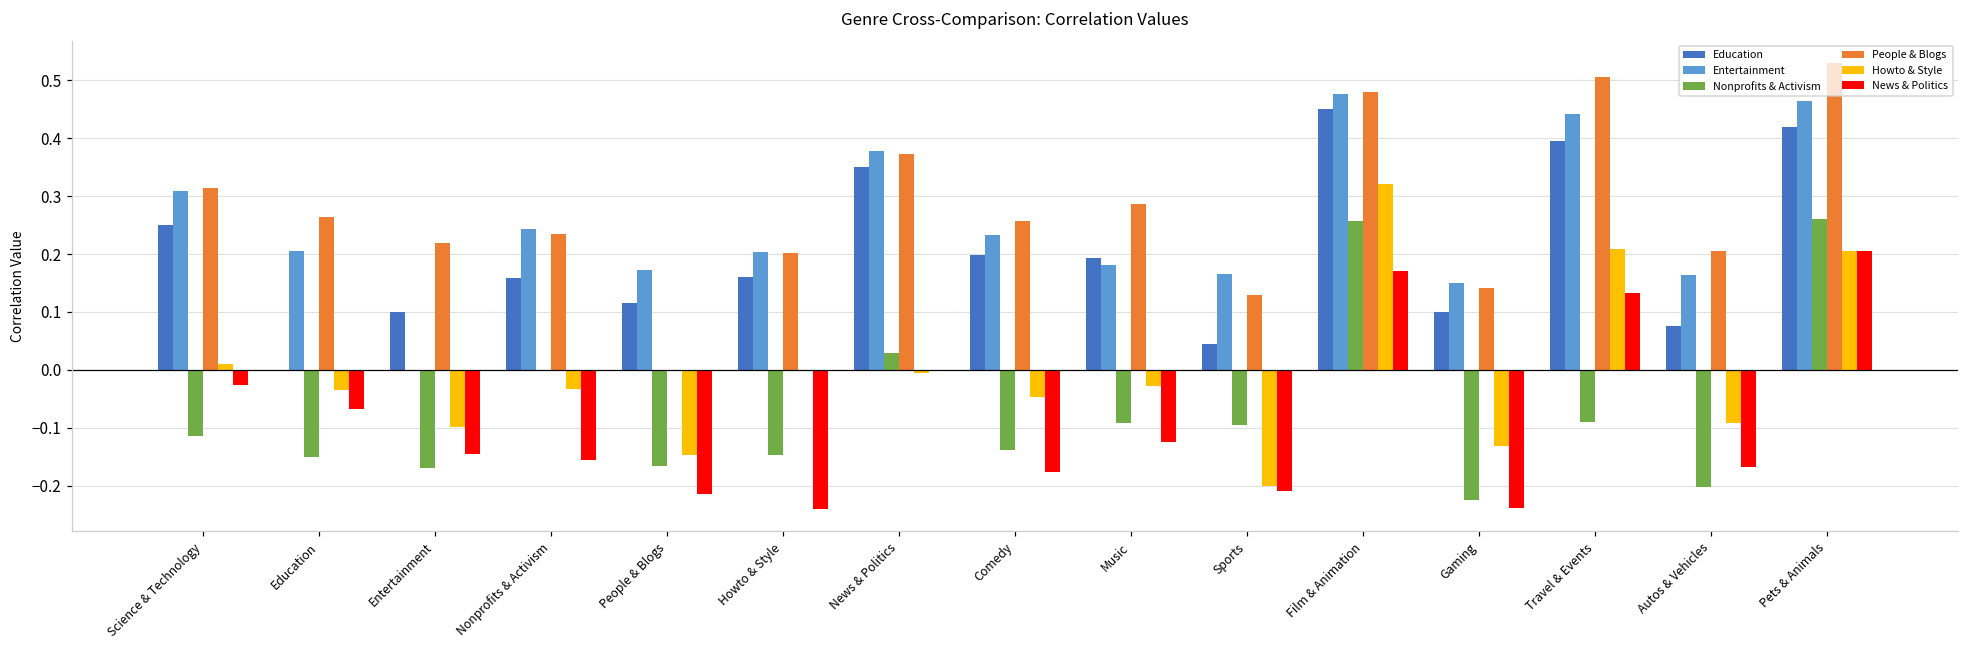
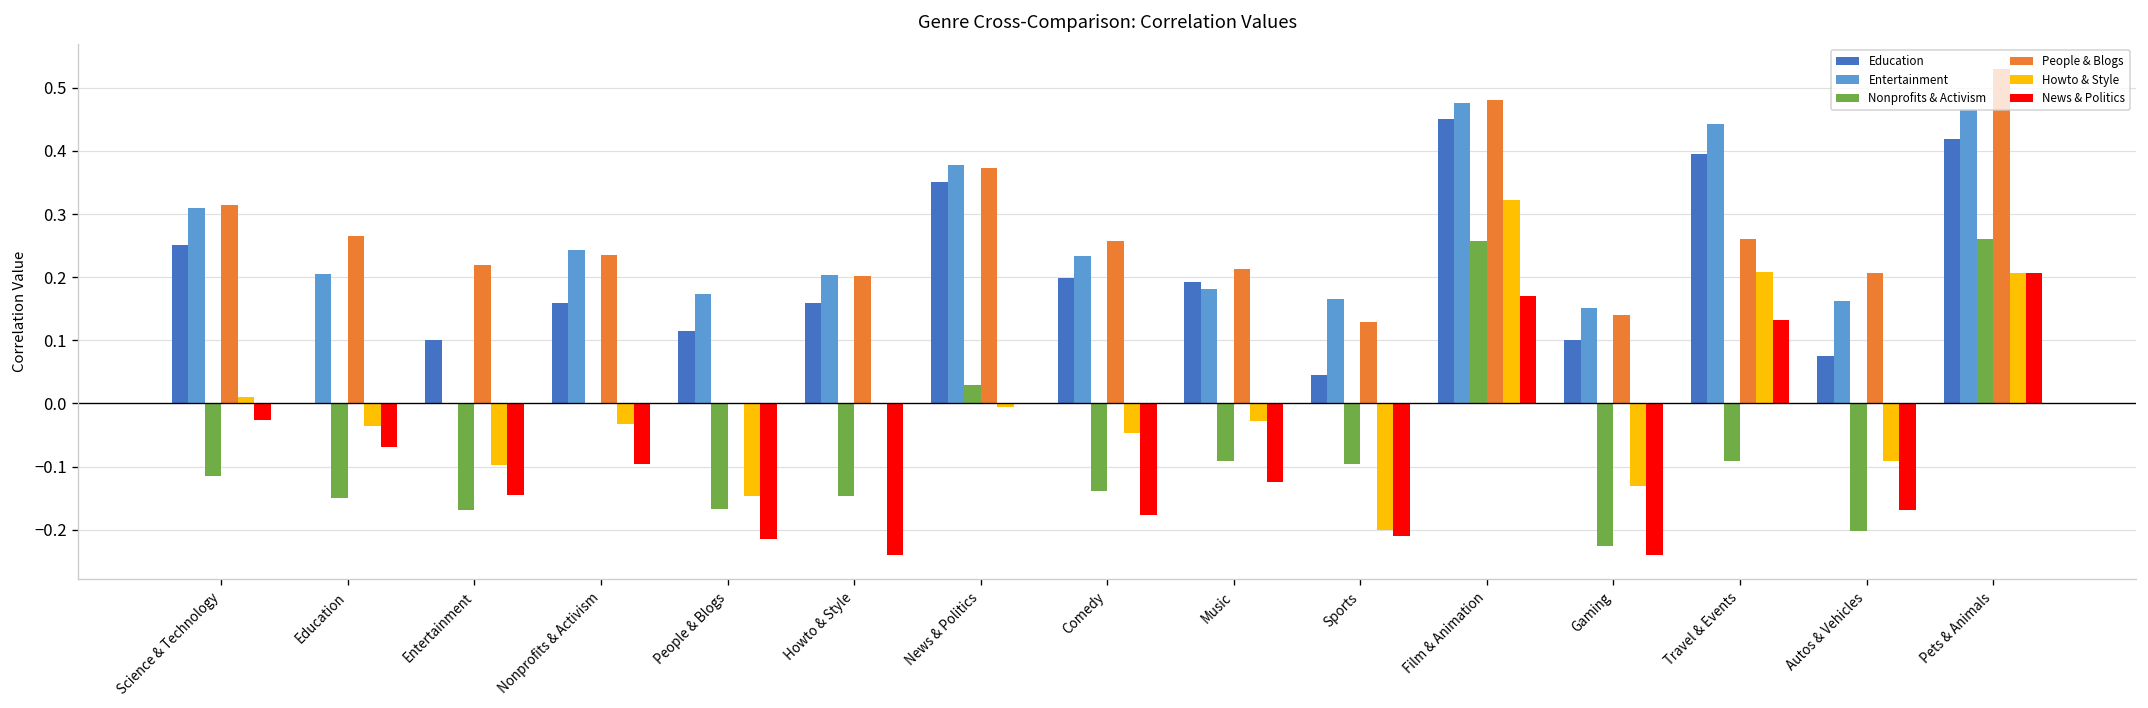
News & Politics, Nonprofits & Activism: -0.16 -> -0.10
People & Blogs, Music: 0.29 -> 0.21
People & Blogs, Travel & Events: 0.51 -> 0.26
